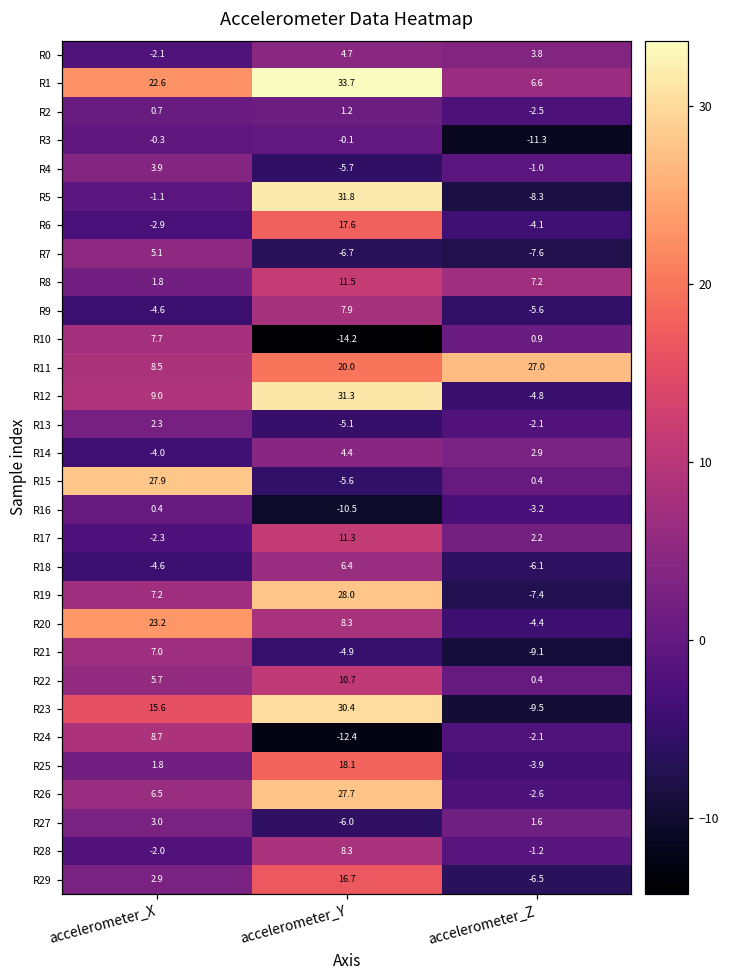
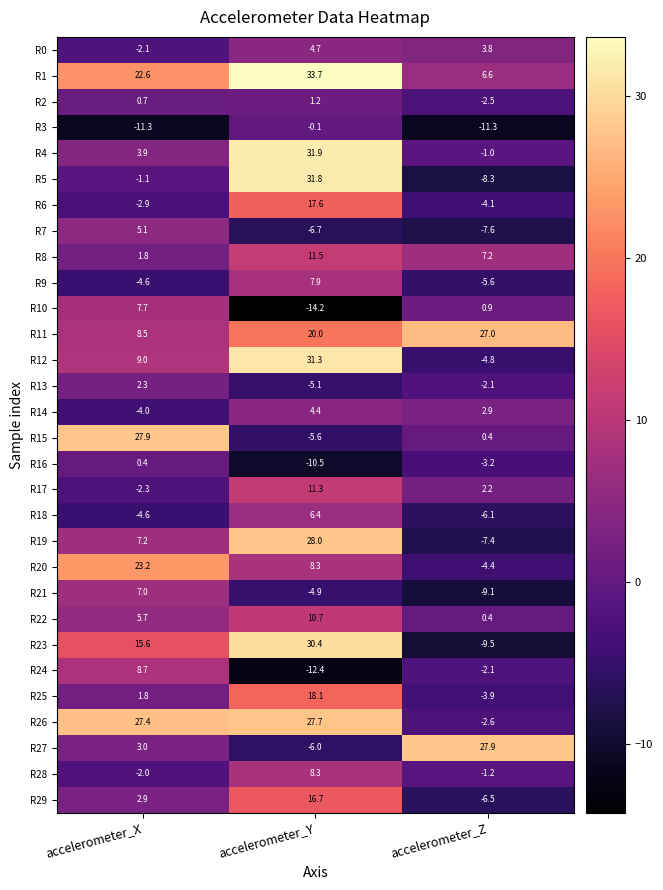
R3, accelerometer_X: -0.3 -> -11.3
R4, accelerometer_Y: -5.7 -> 31.9
R26, accelerometer_X: 6.5 -> 27.4
R27, accelerometer_Z: 1.6 -> 27.9
